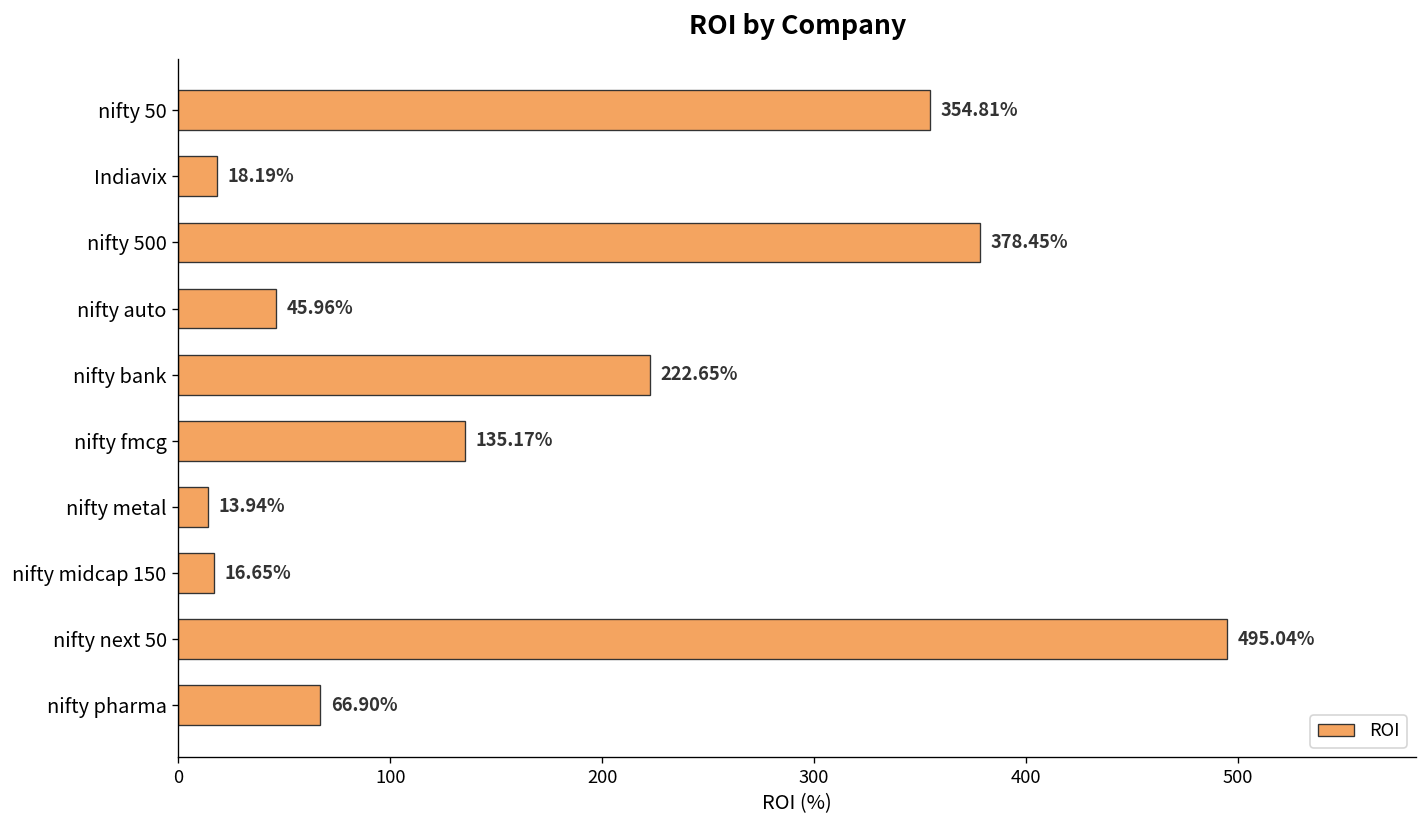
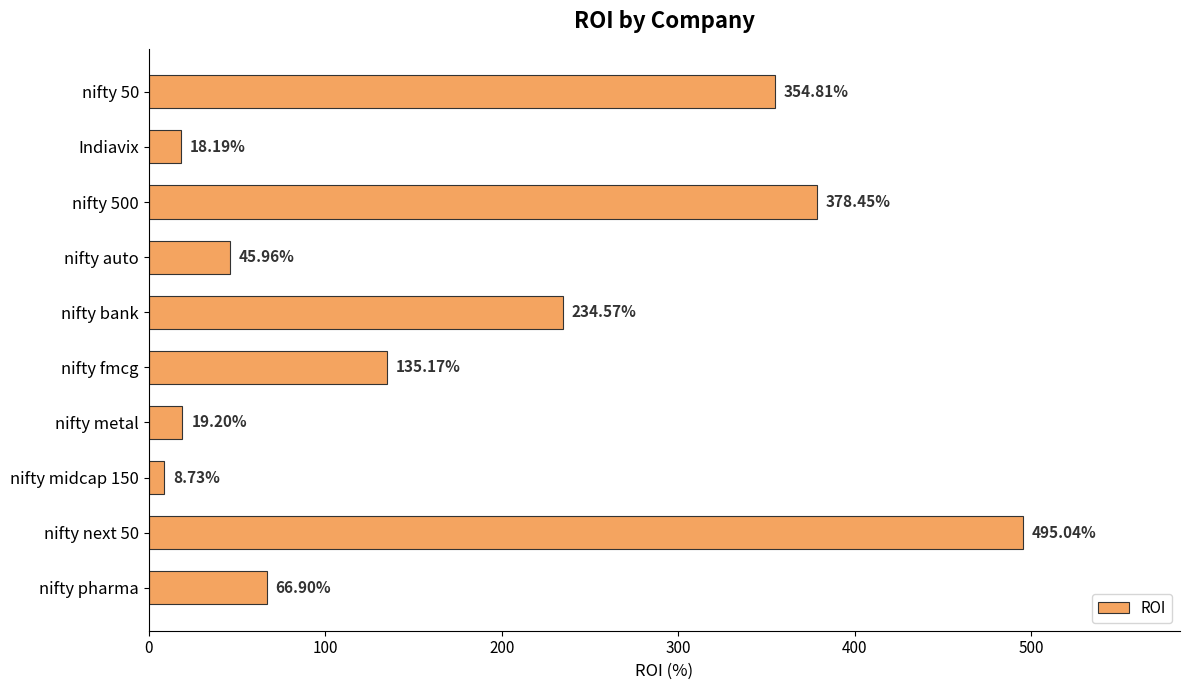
nifty bank: 222.65% -> 234.57%
nifty metal: 13.94% -> 19.20%
nifty midcap 150: 16.65% -> 8.73%
